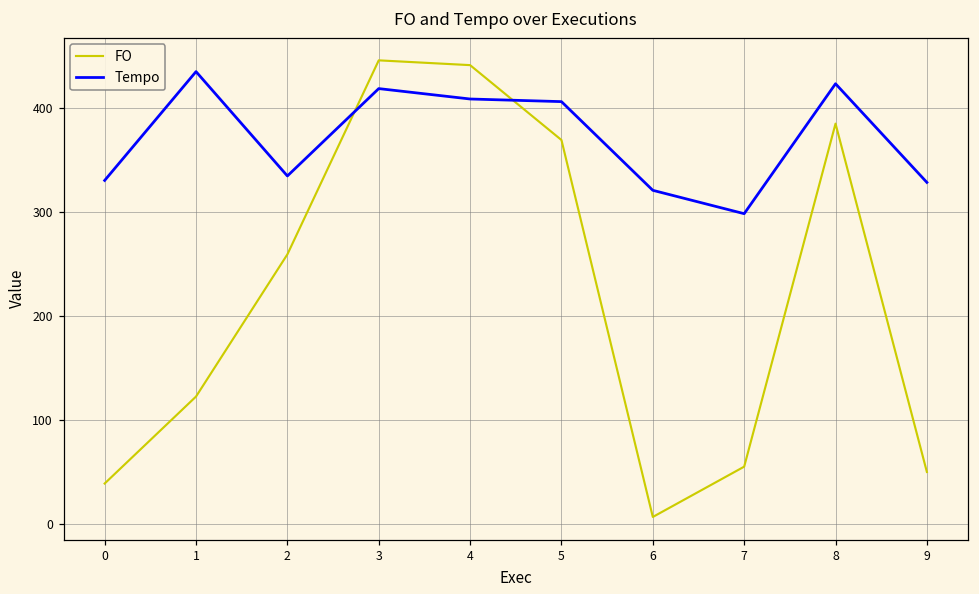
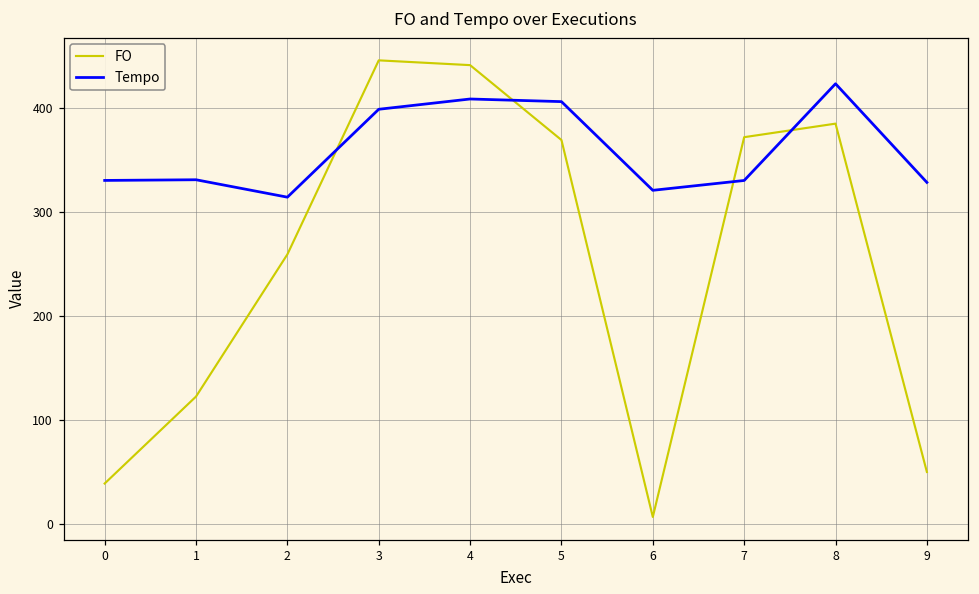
Tempo, 1: 430 -> 330
Tempo, 2: 330 -> 310
Tempo, 3: 420 -> 400
FO, 7: 50 -> 370
Tempo, 7: 300 -> 330
